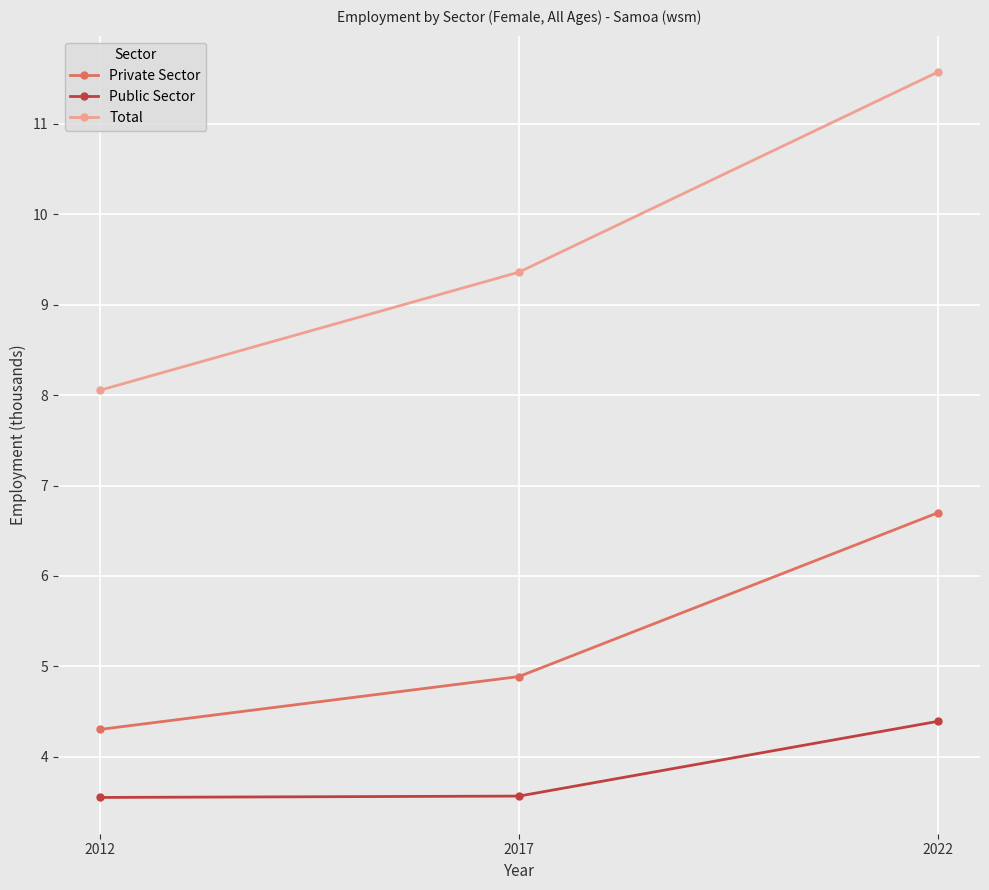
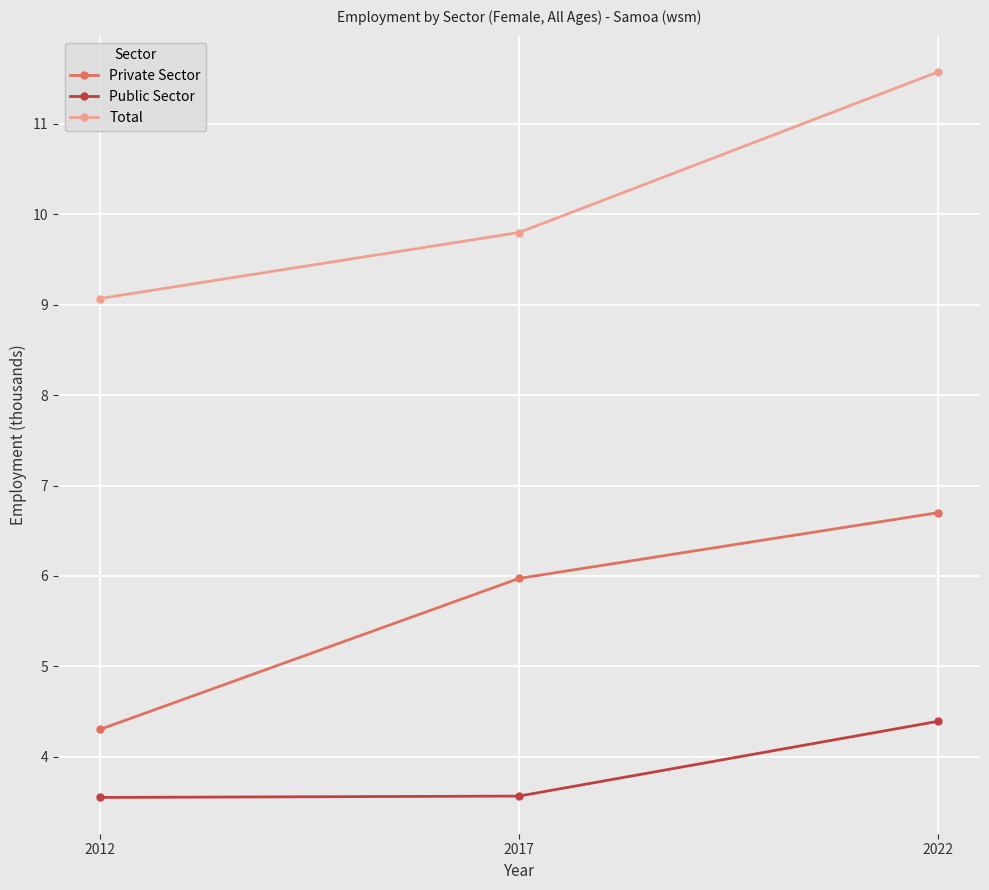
Total, 2012: 8.1 -> 9.1
Private Sector, 2017: 4.9 -> 6.0
Total, 2017: 9.4 -> 9.8
